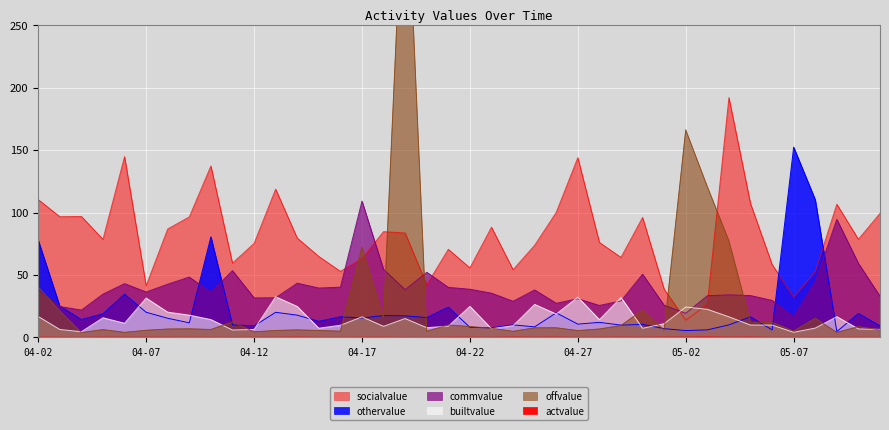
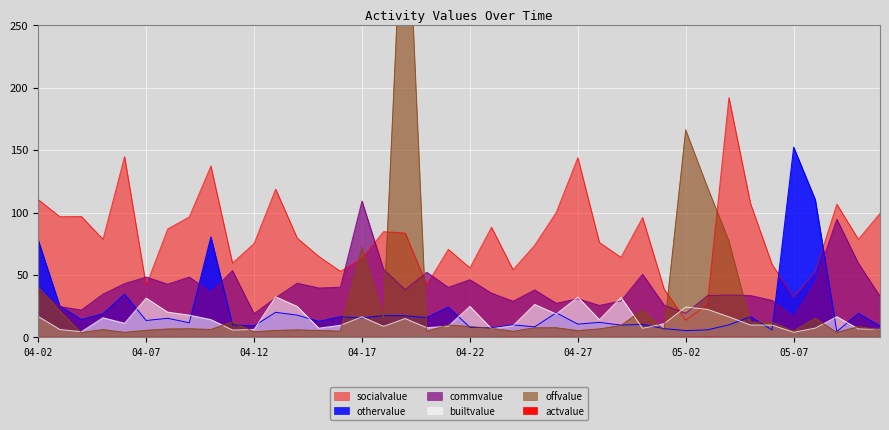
othervalue, 04-07: 20 -> 14
commvalue, 04-07: 36 -> 48
commvalue, 04-12: 32 -> 19
commvalue, 04-22: 39 -> 46
